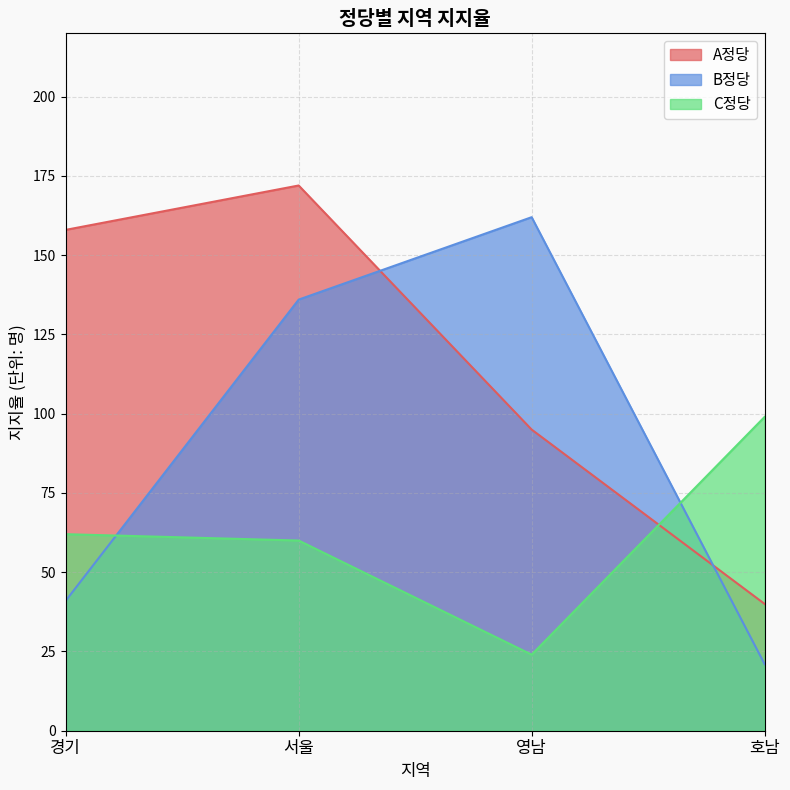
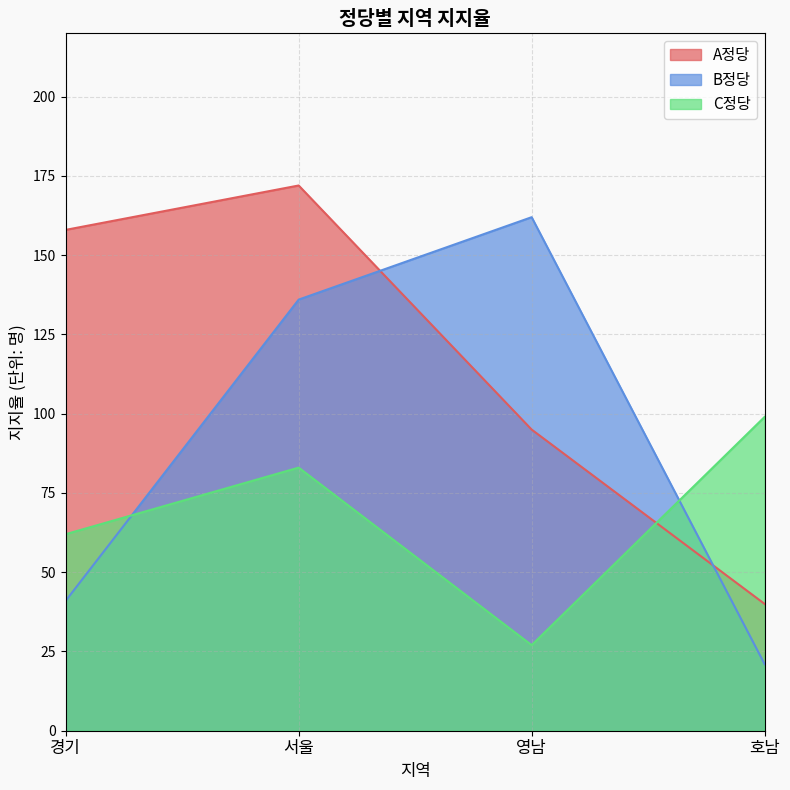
C정당, 서울: 60 -> 83
C정당, 영남: 24 -> 27
